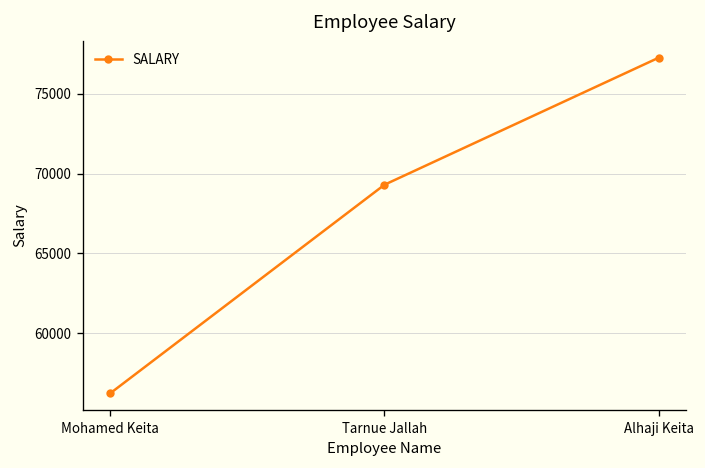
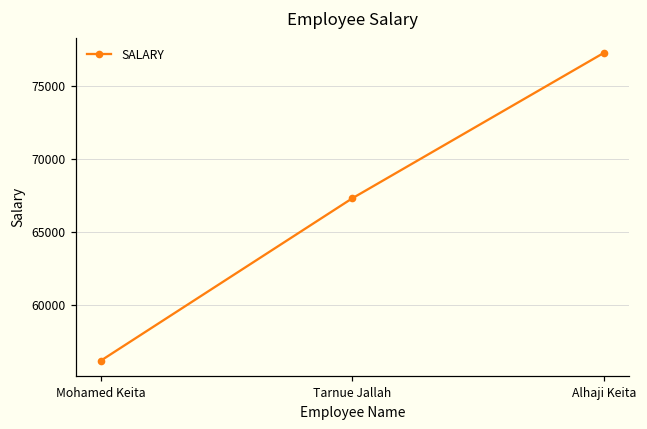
Tarnue Jallah: 69300 -> 67300
